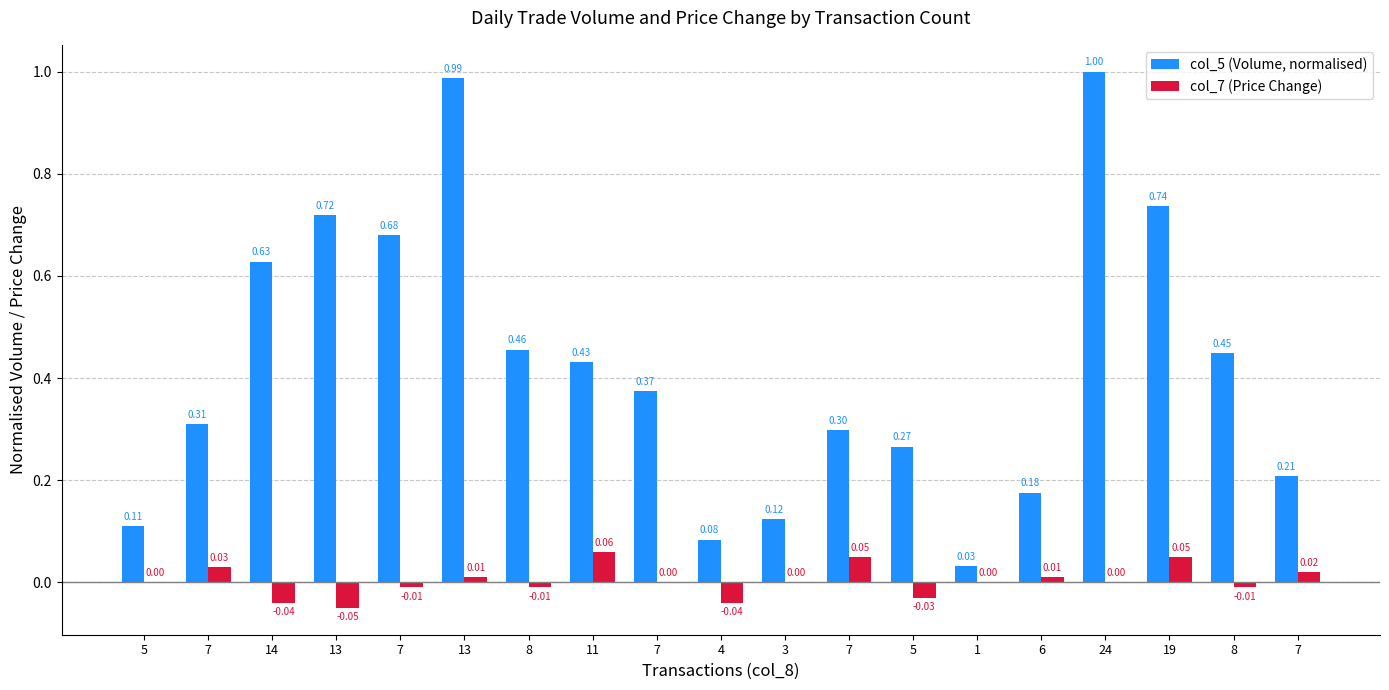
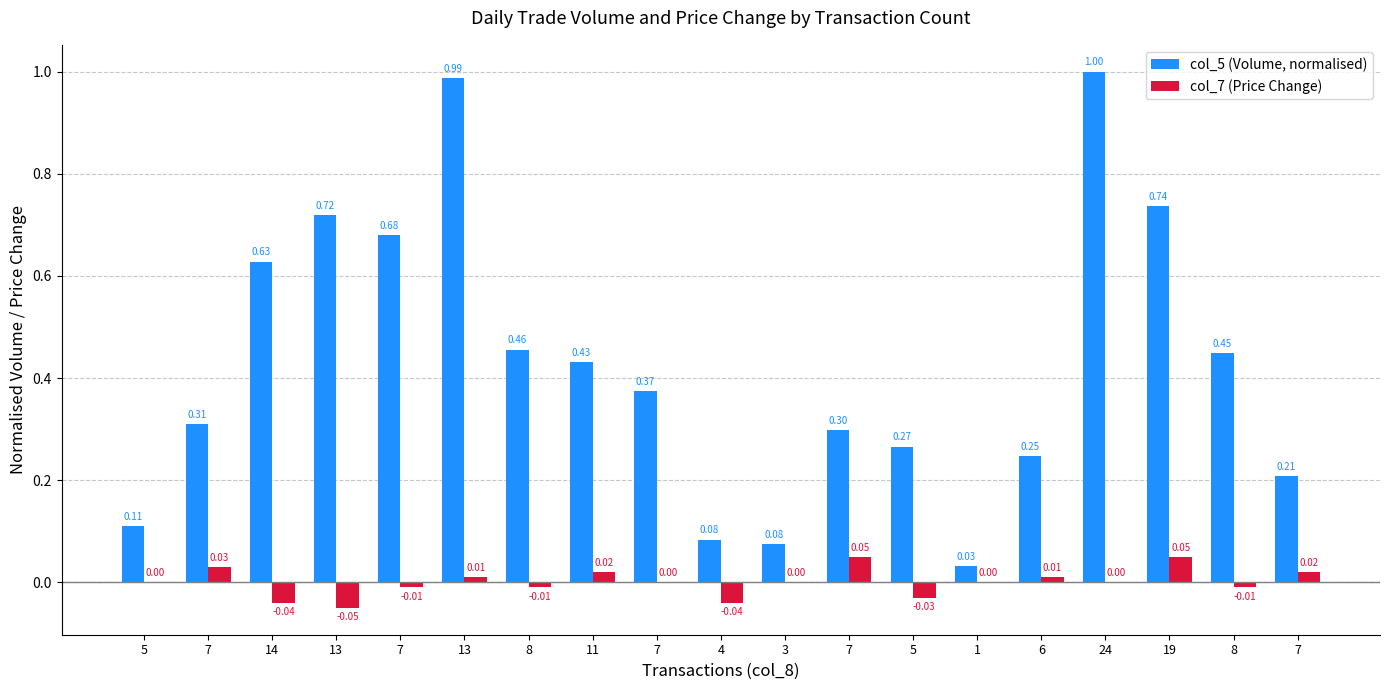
col_7 (Price Change), 11: 0.06 -> 0.02
col_5 (Volume, normalised), 3: 0.12 -> 0.08
col_5 (Volume, normalised), 6: 0.18 -> 0.25
